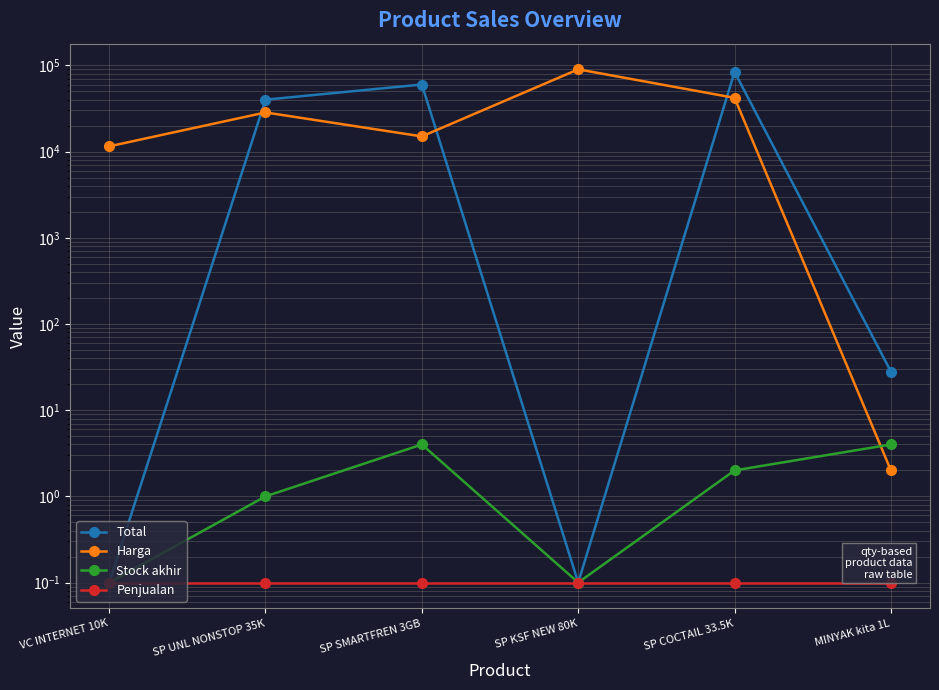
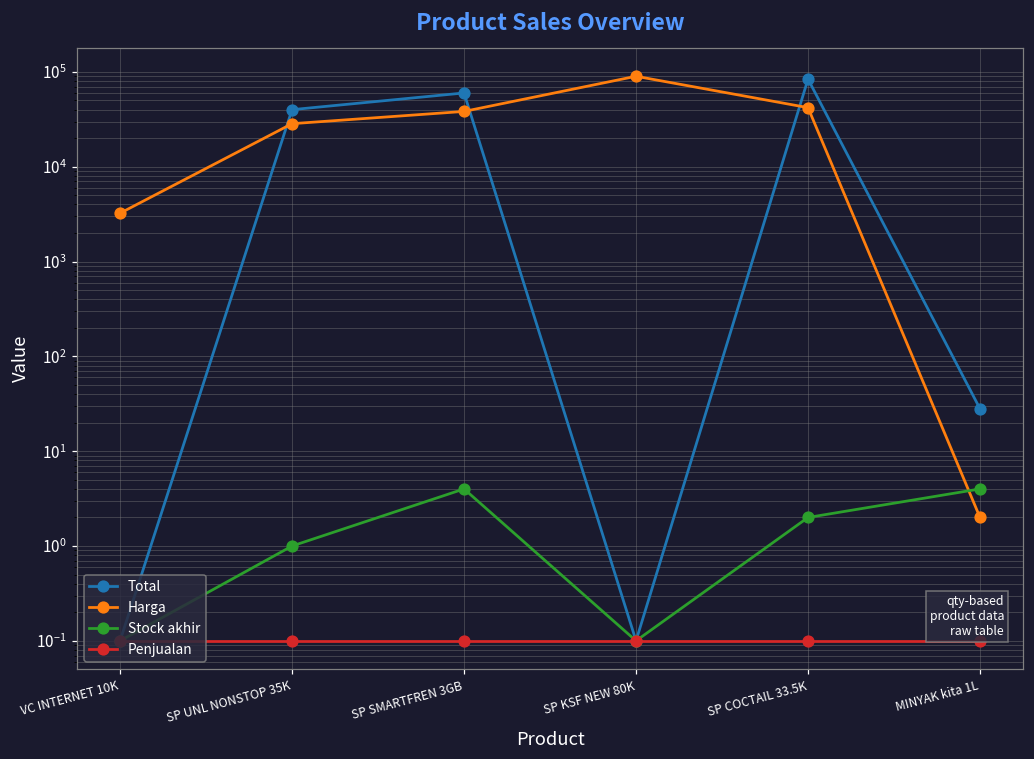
Harga, VC INTERNET 10K: 12000 -> 3200
Harga, SP SMARTFREN 3GB: 15000 -> 40000
